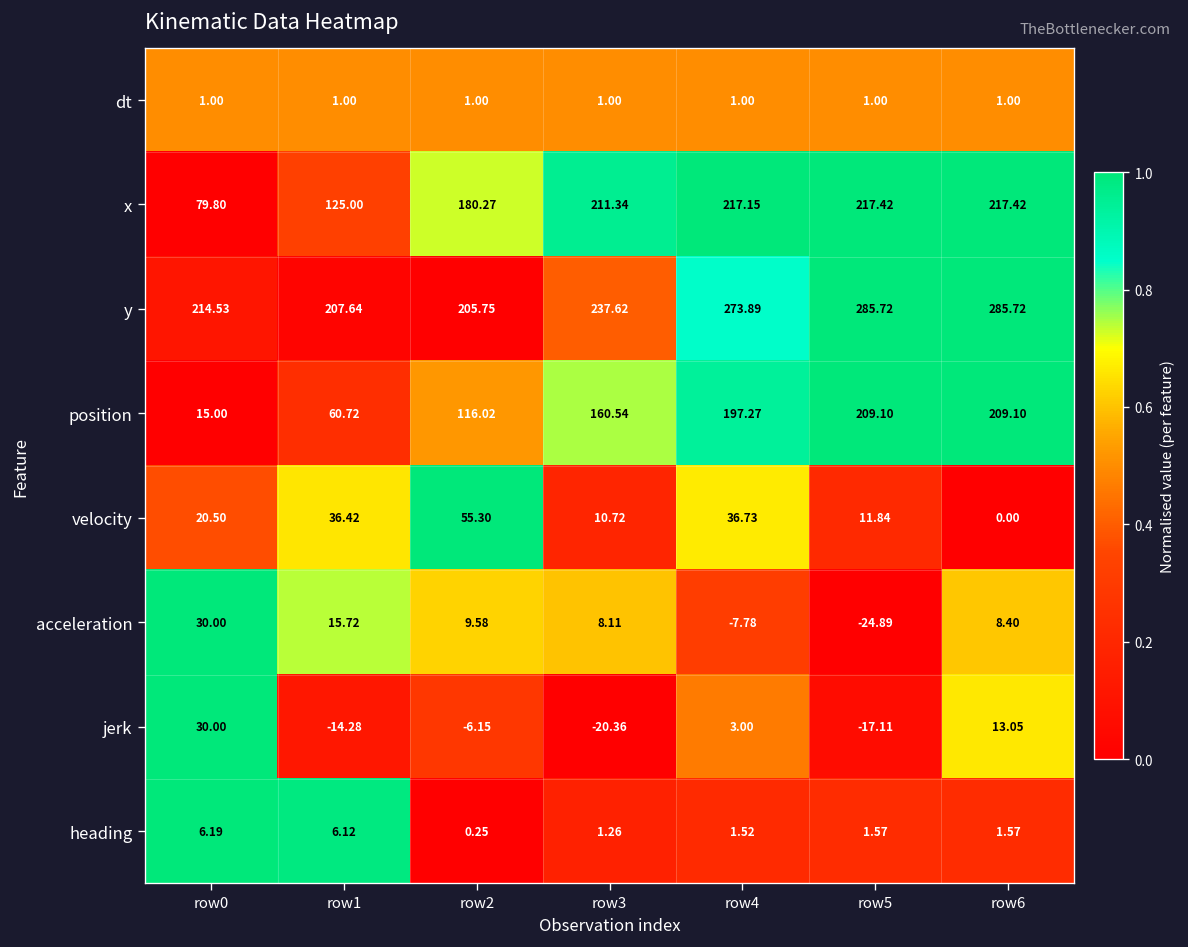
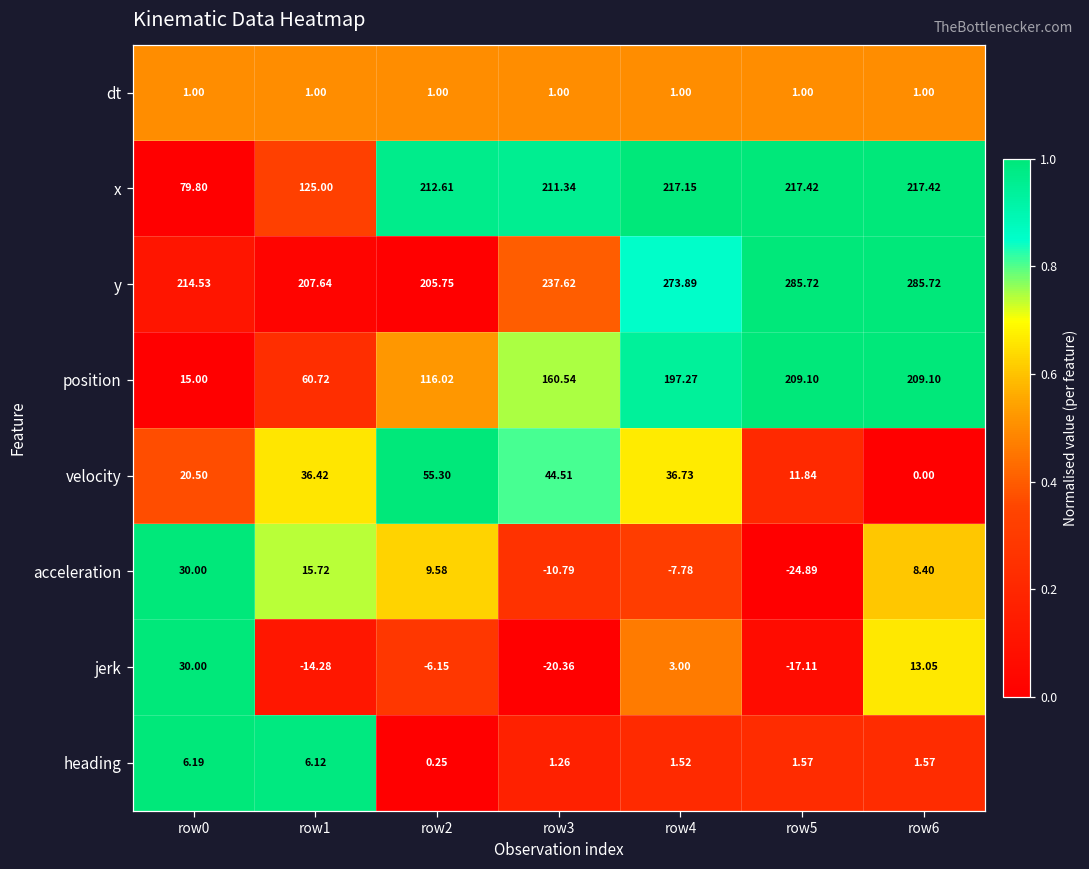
x, row2: 180.27 -> 212.61
velocity, row3: 10.72 -> 44.51
acceleration, row3: 8.11 -> -10.79
